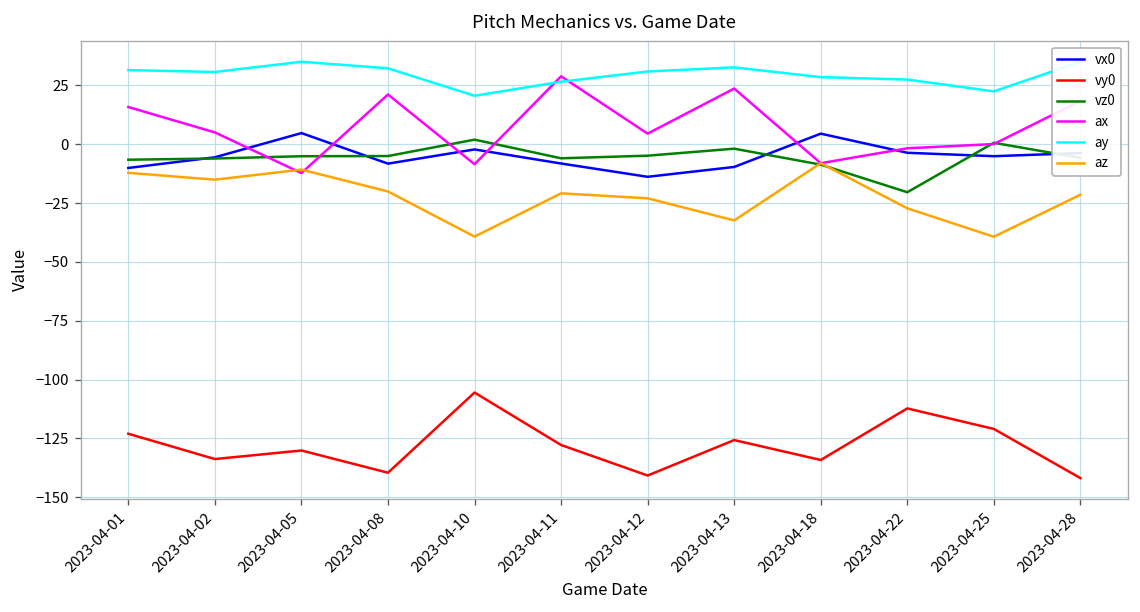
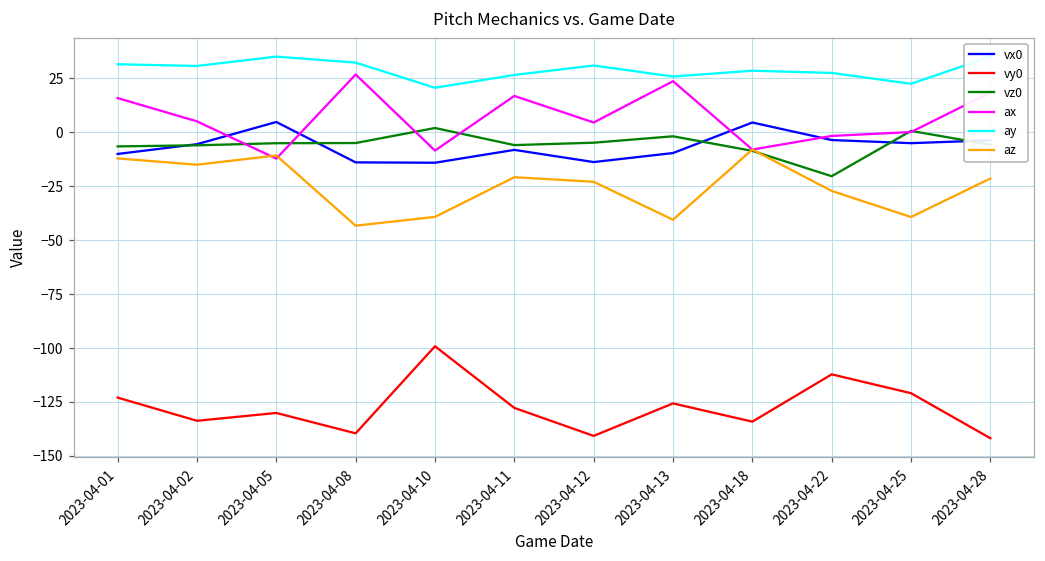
vx0, 2023-04-08: -8 -> -14
ax, 2023-04-08: 21 -> 27
az, 2023-04-08: -20 -> -43
vx0, 2023-04-10: -2 -> -14
vy0, 2023-04-10: -105 -> -99
ax, 2023-04-11: 29 -> 17
ay, 2023-04-13: 33 -> 26
az, 2023-04-13: -32 -> -41
